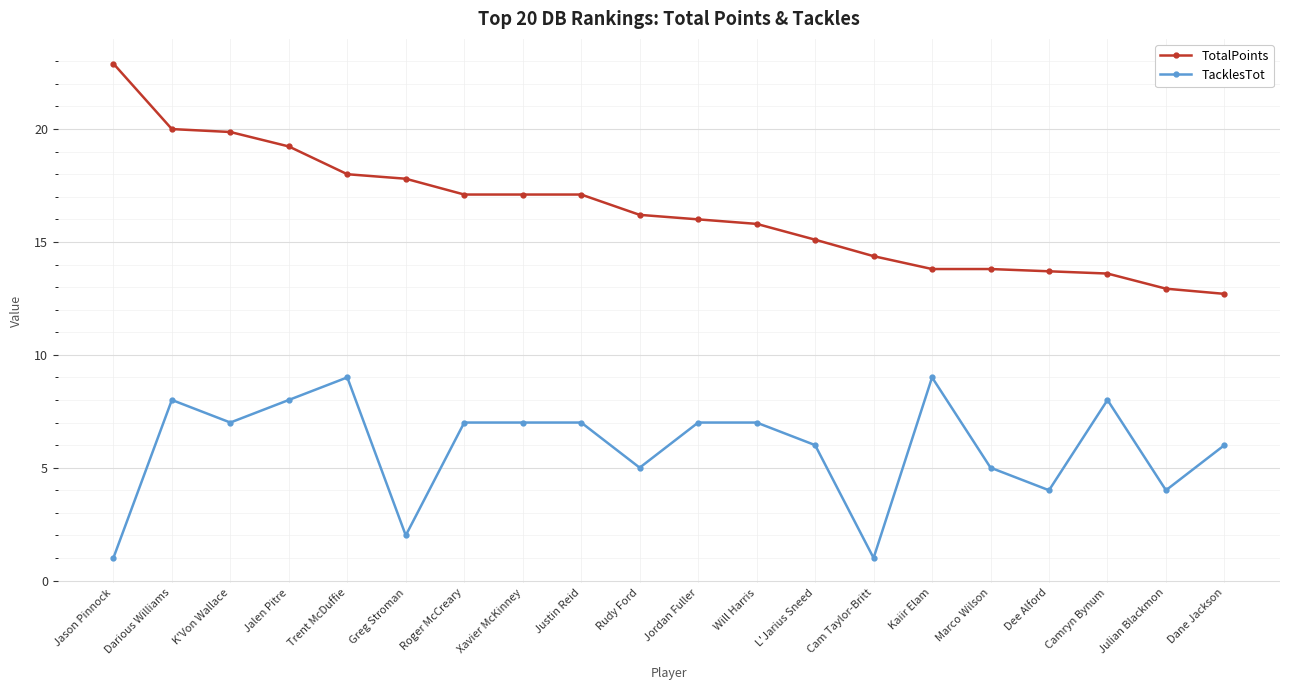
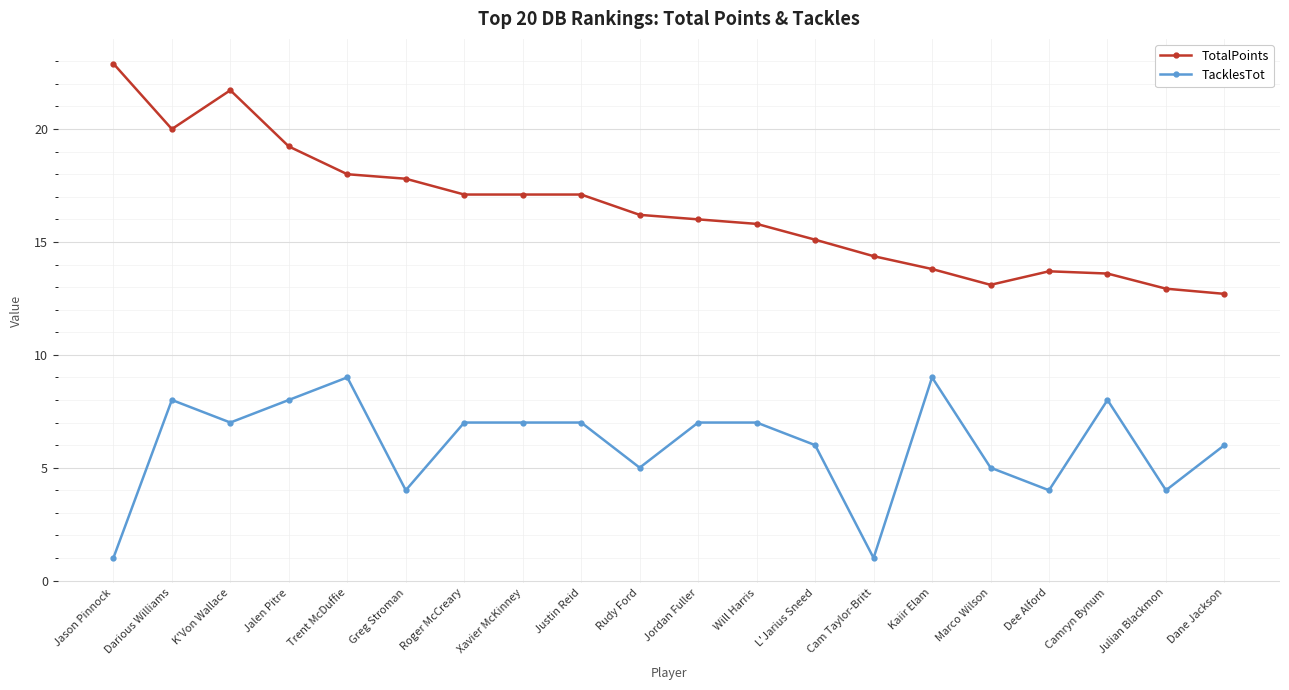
TotalPoints, K'Von Wallace: 19.9 -> 21.7
TacklesTot, Greg Stroman: 2 -> 4
TotalPoints, Marco Wilson: 13.8 -> 13.1
